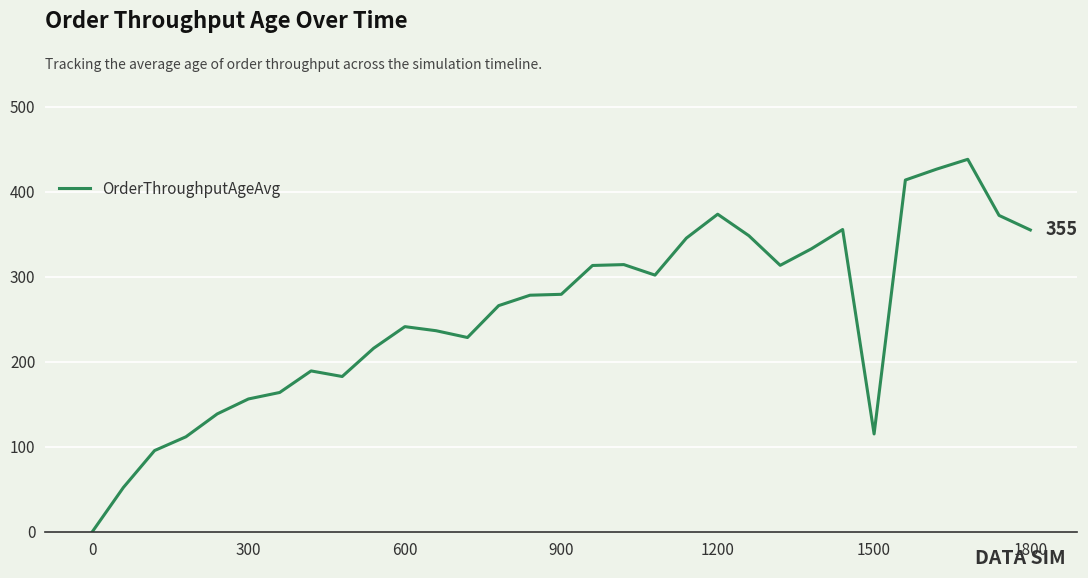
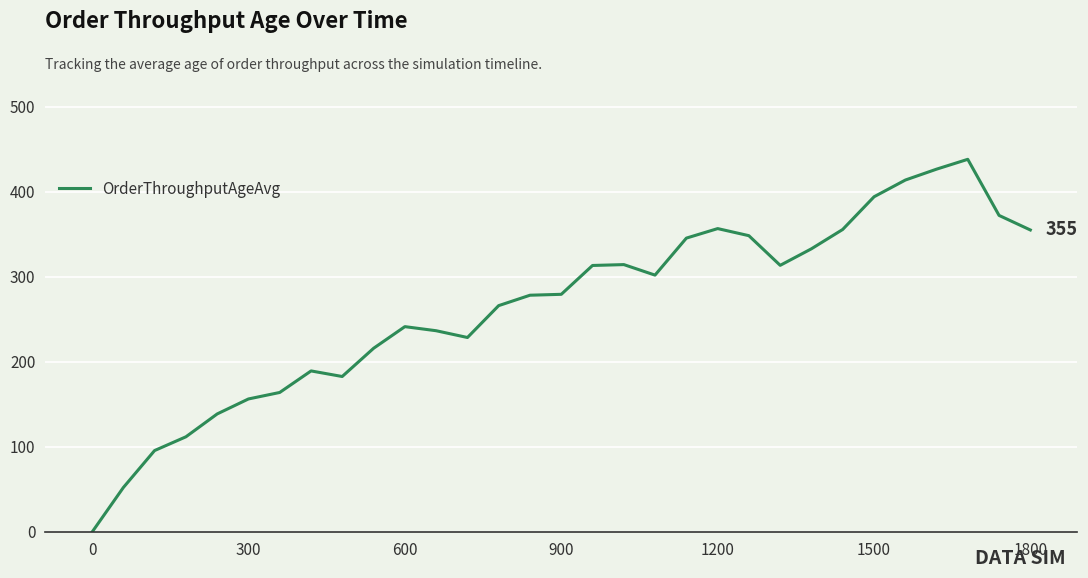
1200: 370 -> 360
1500: 120 -> 390
